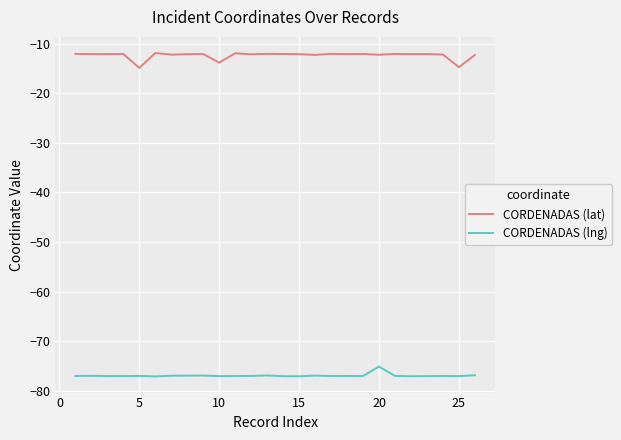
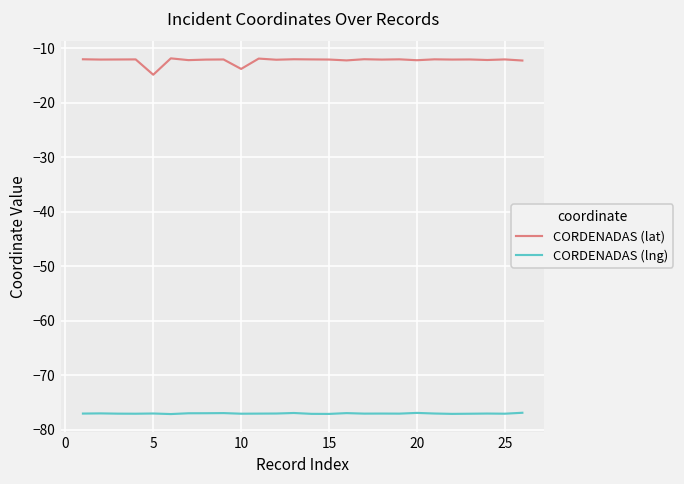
CORDENADAS (lng), 20: -75 -> -77
CORDENADAS (lat), 25: -15 -> -12
